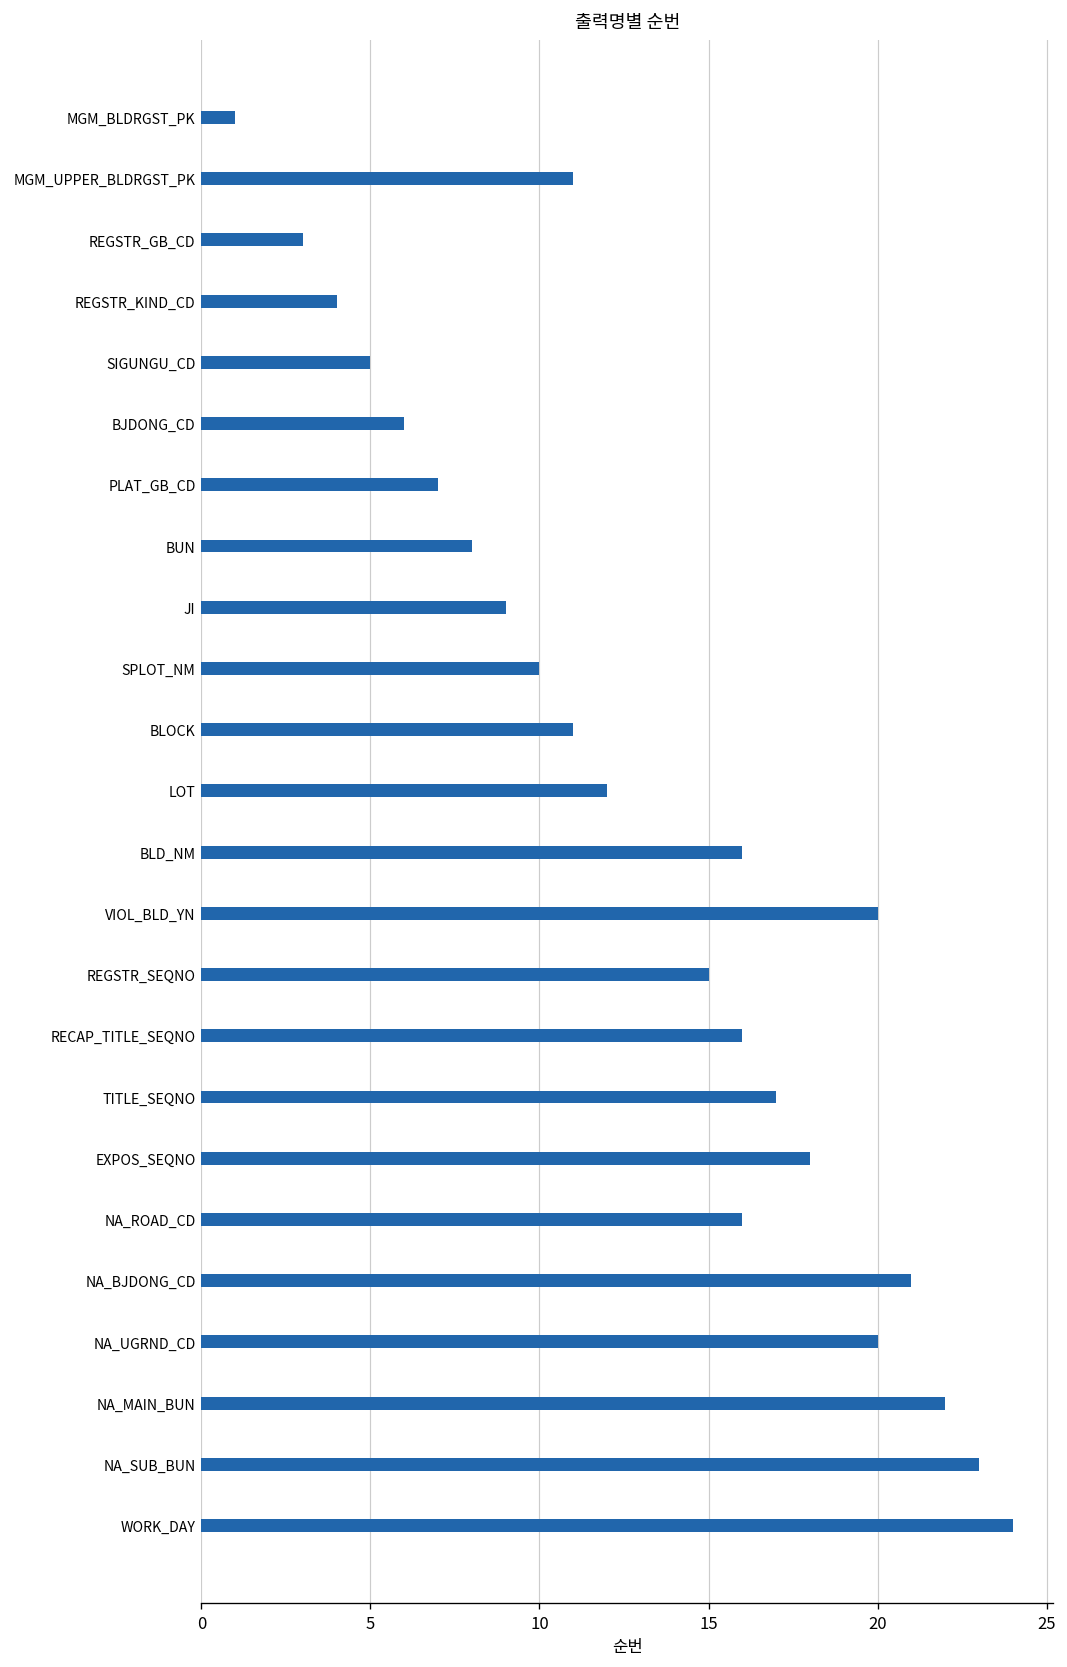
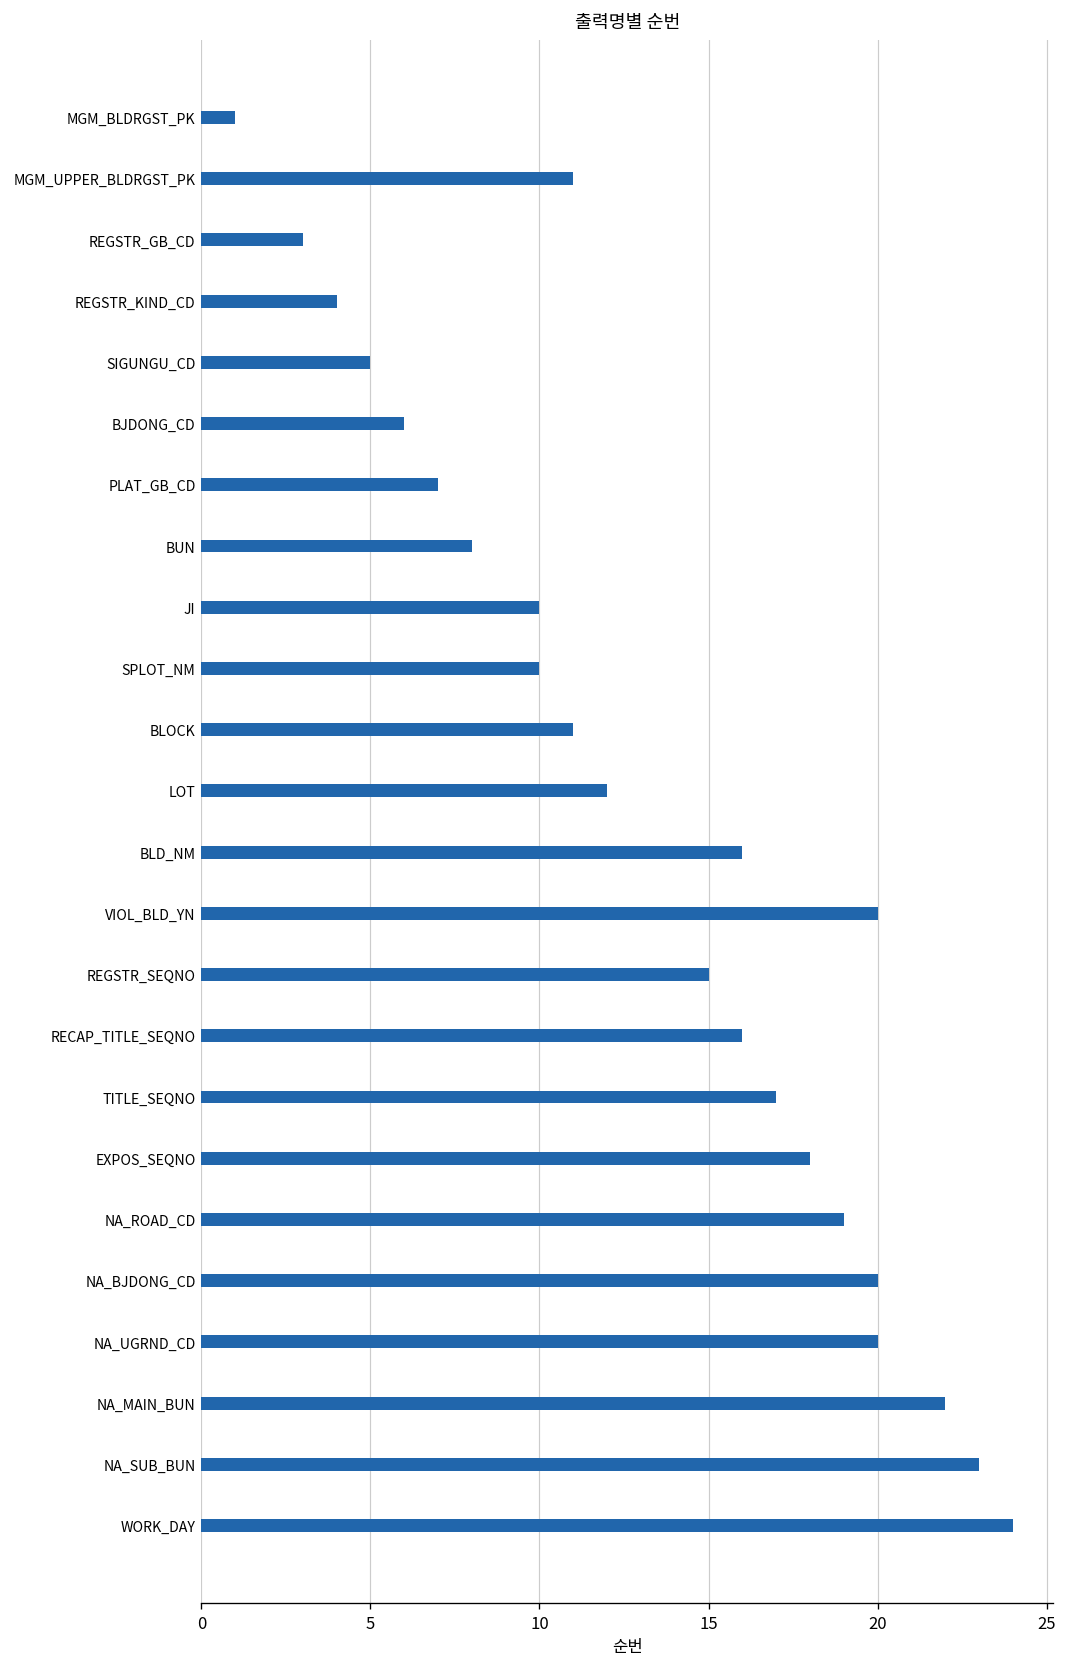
JI: 9 -> 10
NA_ROAD_CD: 16 -> 19
NA_BJDONG_CD: 21 -> 20
